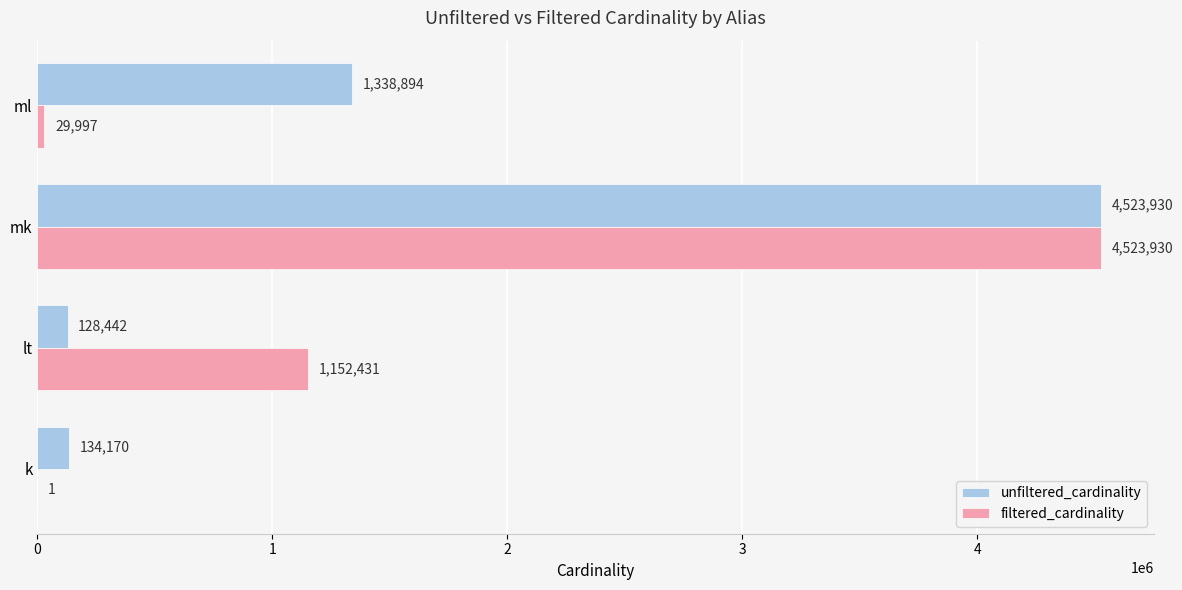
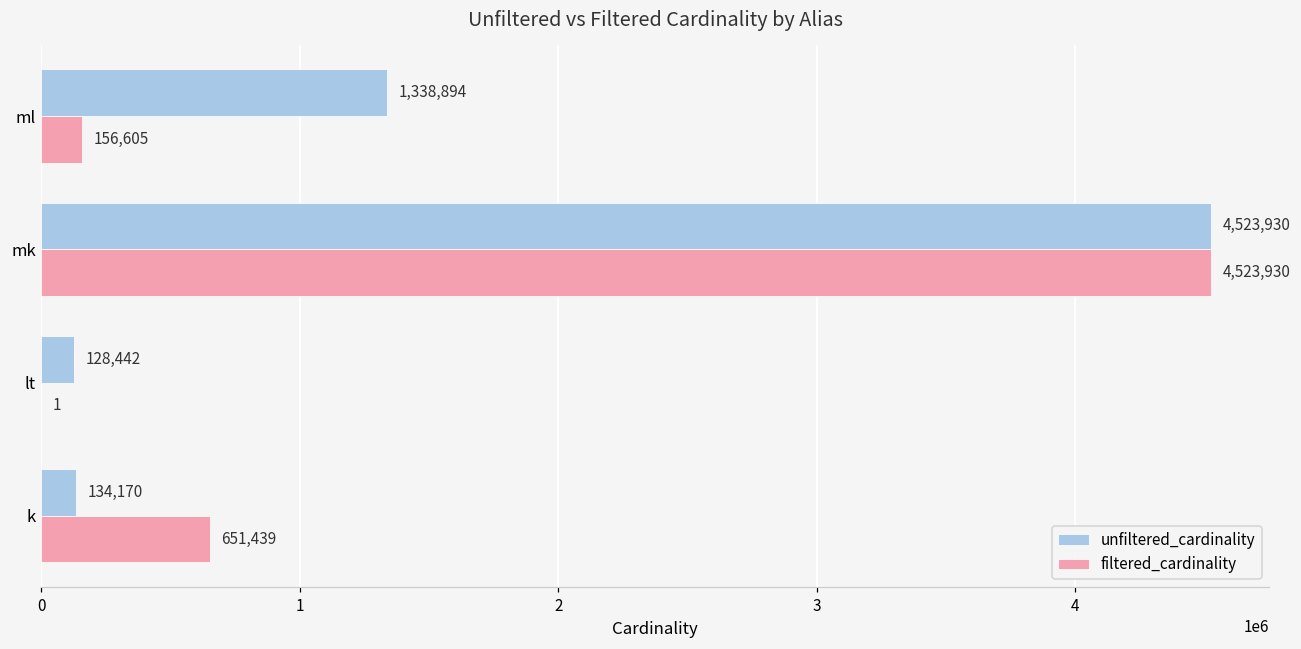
filtered_cardinality, ml: 29,997 -> 156,605
filtered_cardinality, lt: 1,152,431 -> 1
filtered_cardinality, k: 1 -> 651,439
